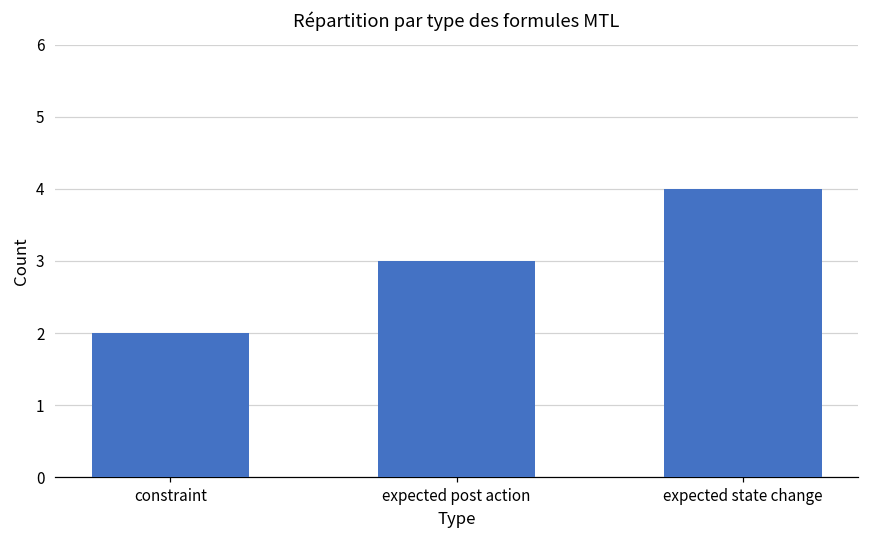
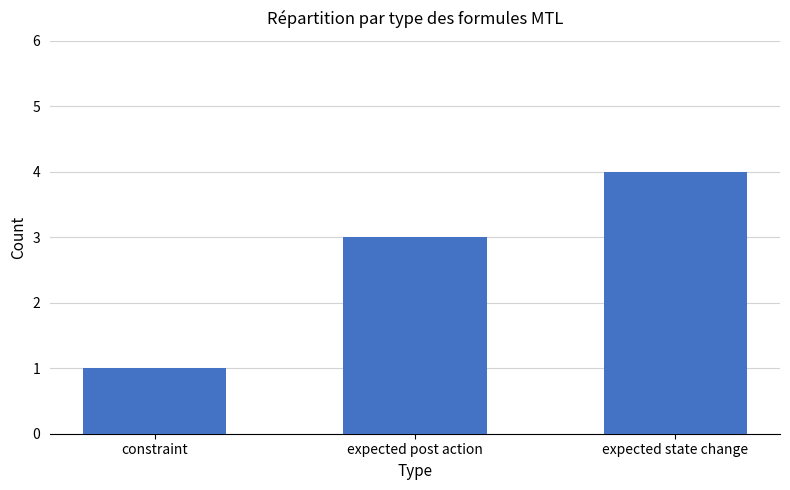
constraint: 2 -> 1
